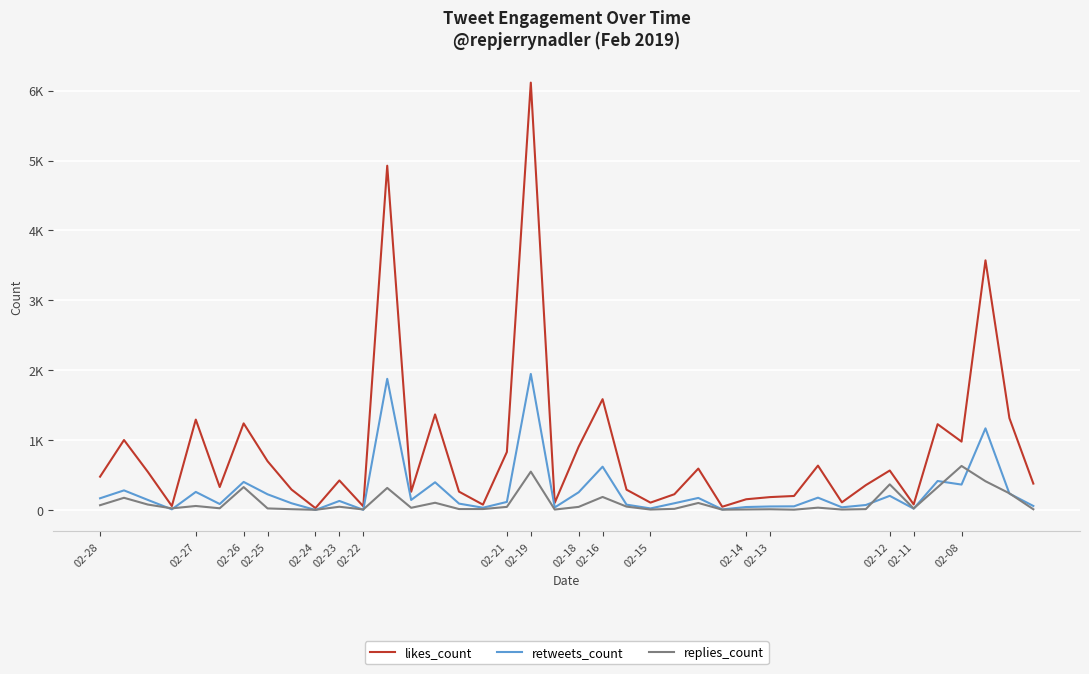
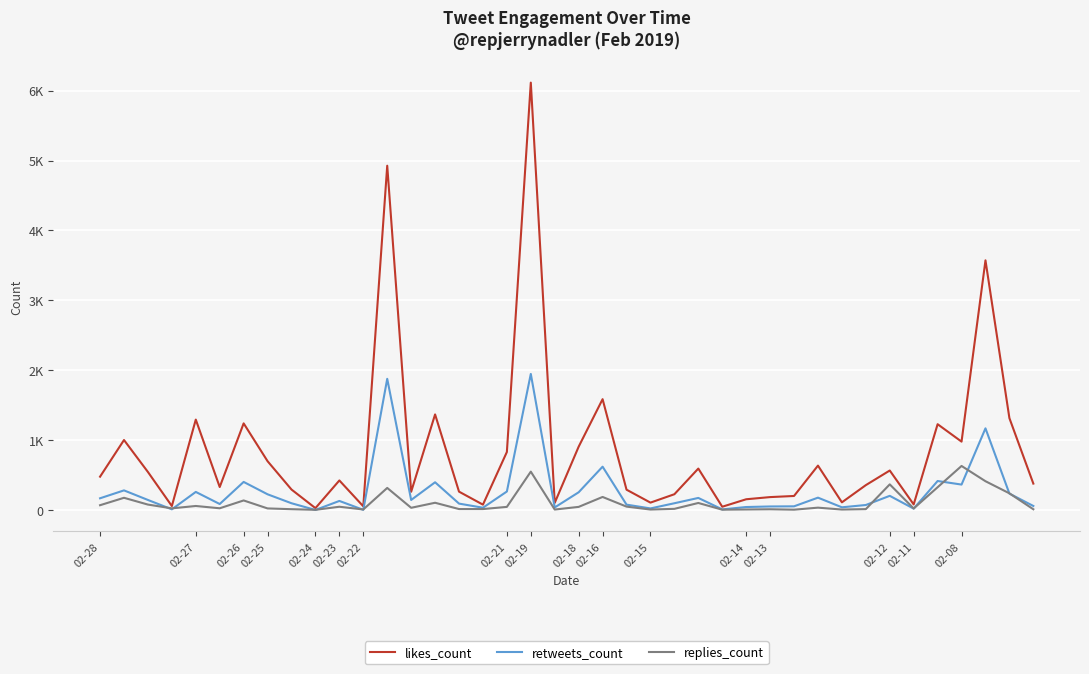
replies_count, 02-26: 300 -> 100
retweets_count, 02-21: 100 -> 300
